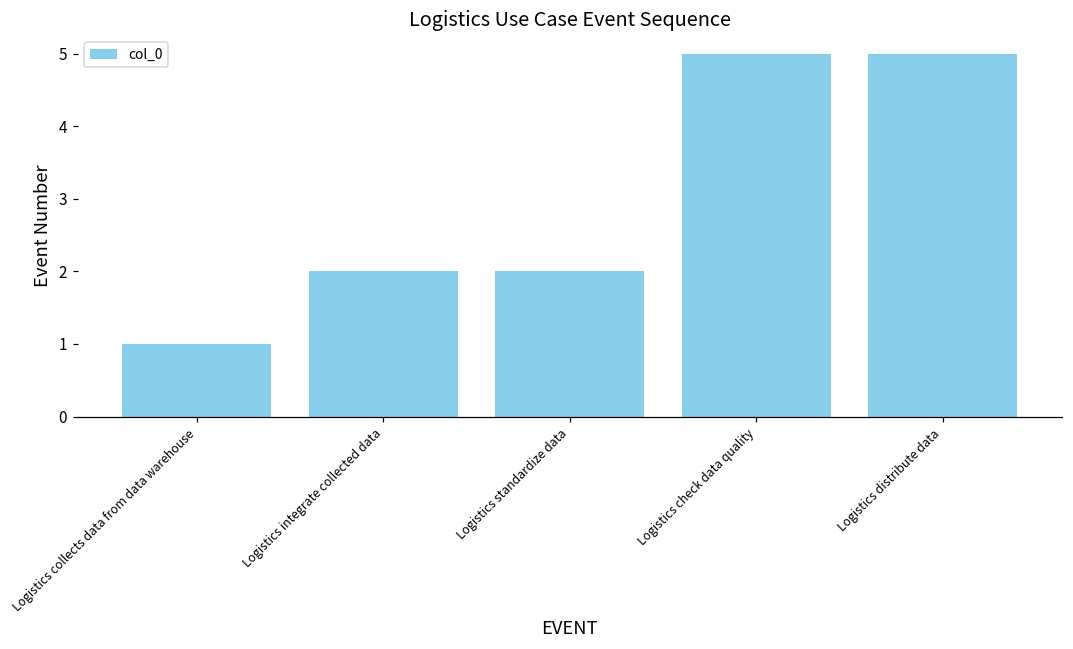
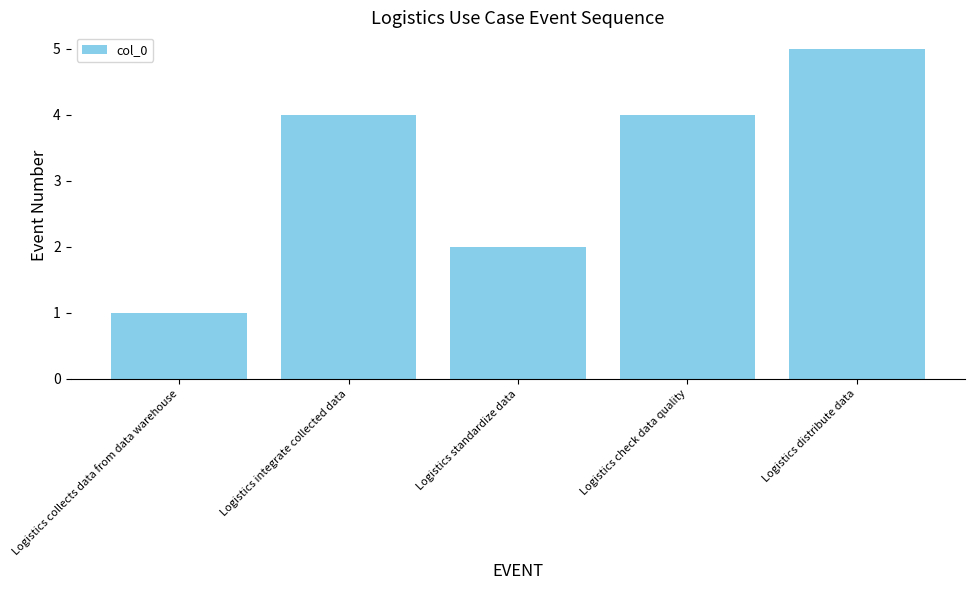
Logistics integrate collected data: 2 -> 4
Logistics check data quality: 5 -> 4
